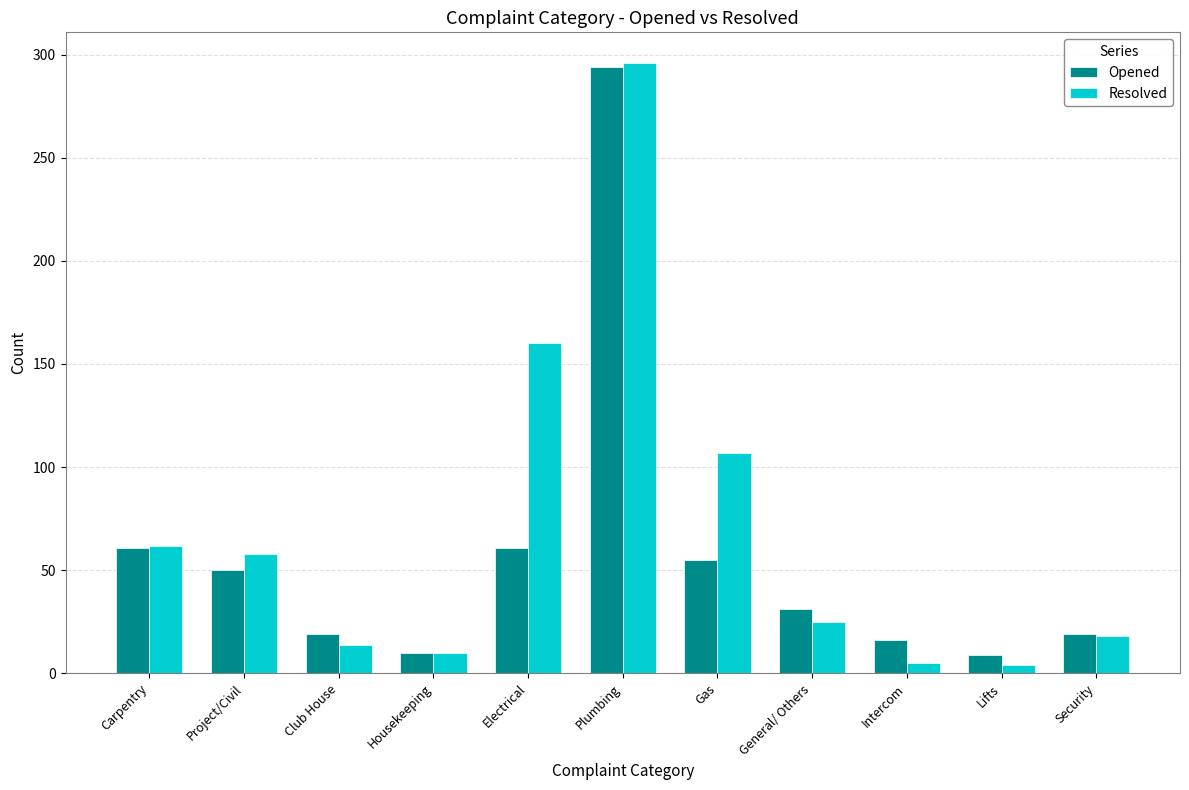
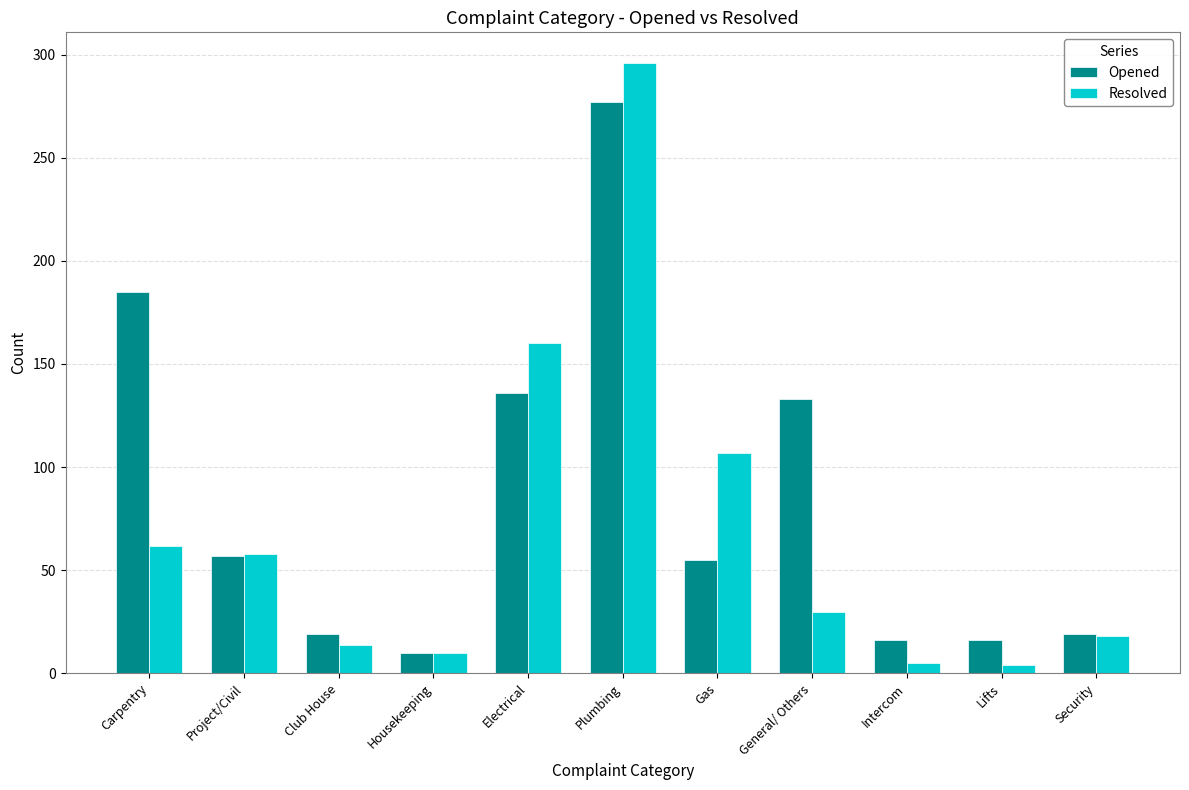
Opened, Carpentry: 61 -> 185
Opened, Project/Civil: 50 -> 57
Opened, Electrical: 61 -> 136
Opened, Plumbing: 294 -> 277
Opened, General/ Others: 31 -> 133
Resolved, General/ Others: 25 -> 30
Opened, Lifts: 9 -> 16
